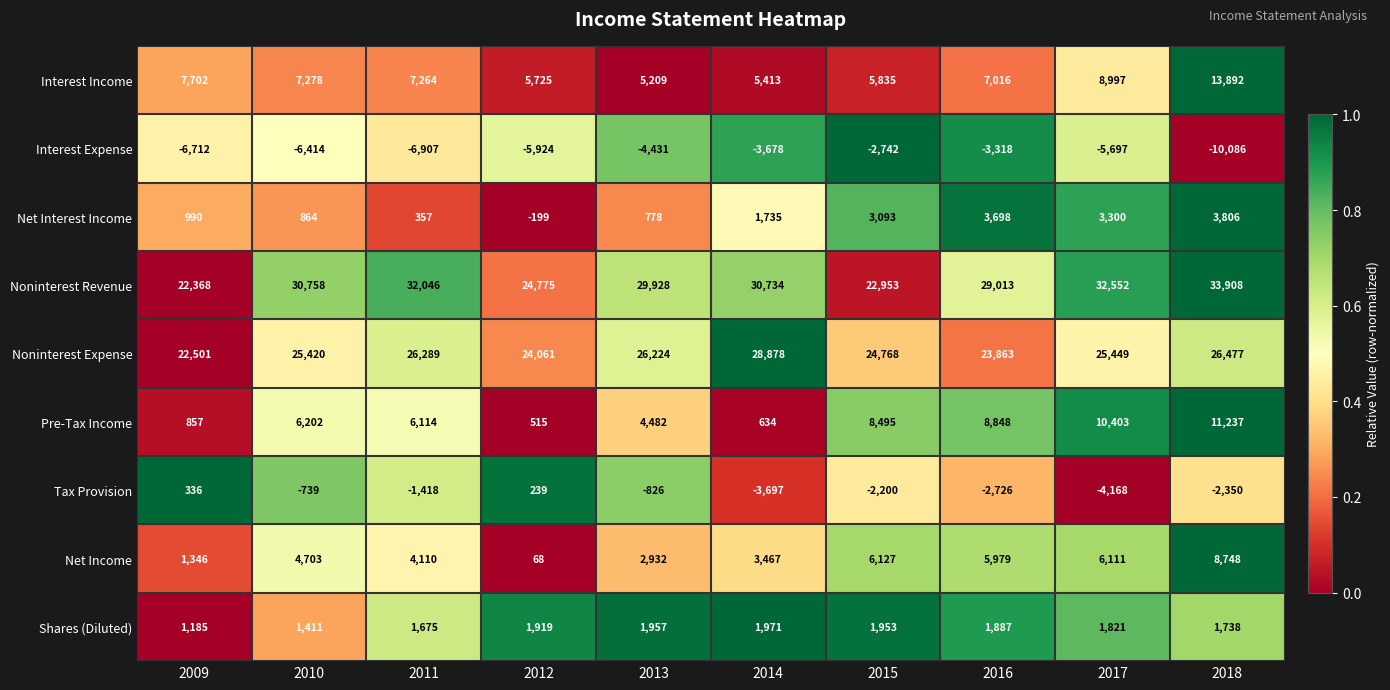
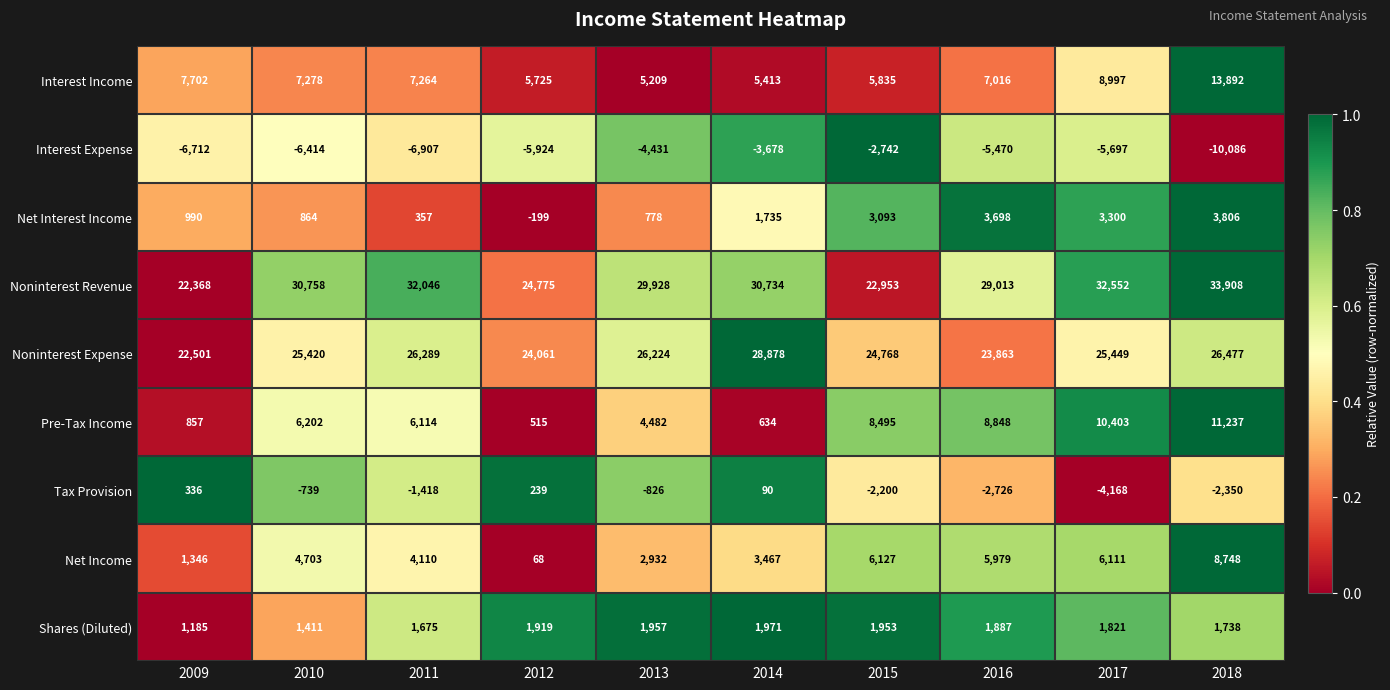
Interest Expense, 2016: -3,318 -> -5,470
Tax Provision, 2014: -3,697 -> 90
